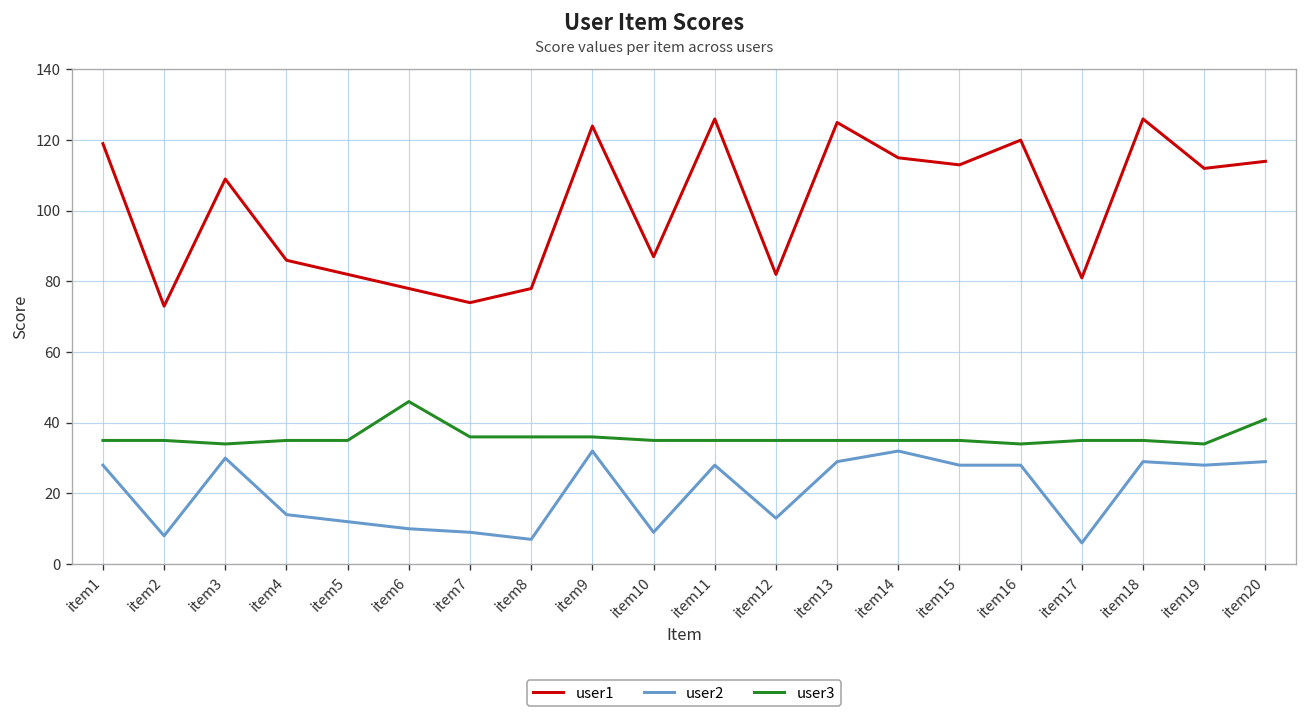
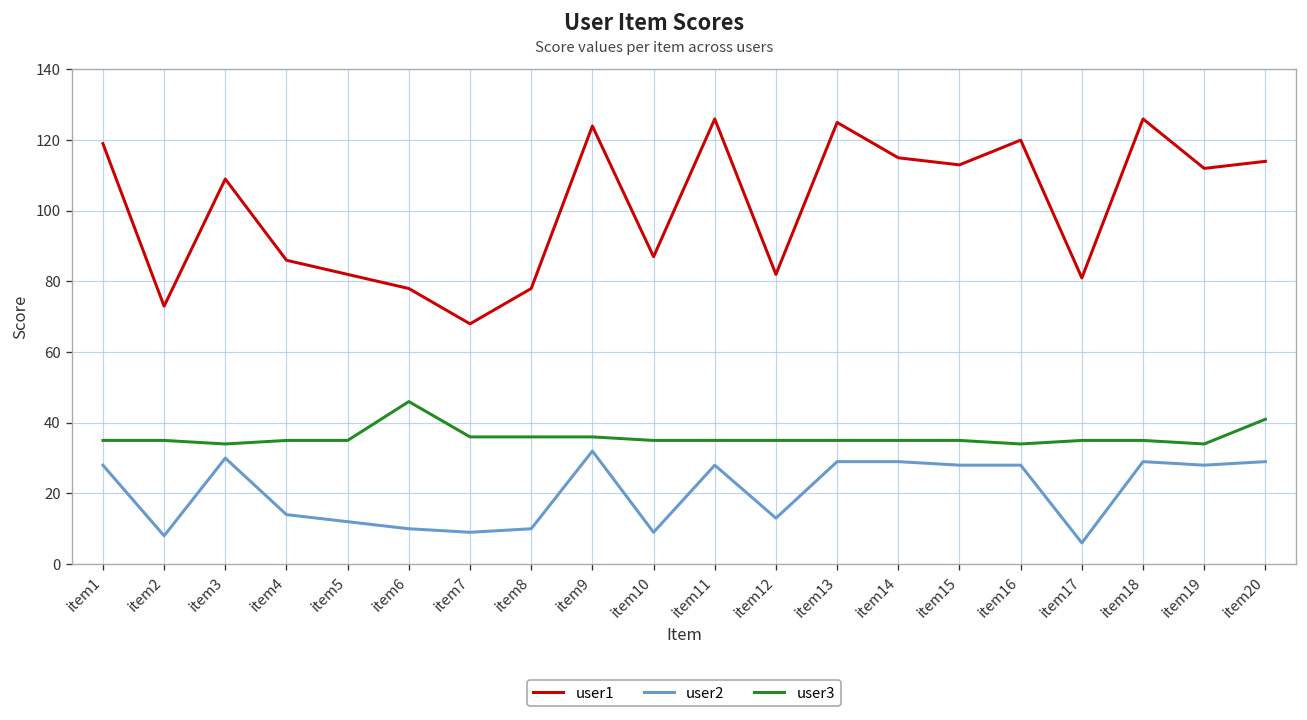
user1, item7: 74 -> 68
user2, item8: 7 -> 10
user2, item14: 32 -> 29
